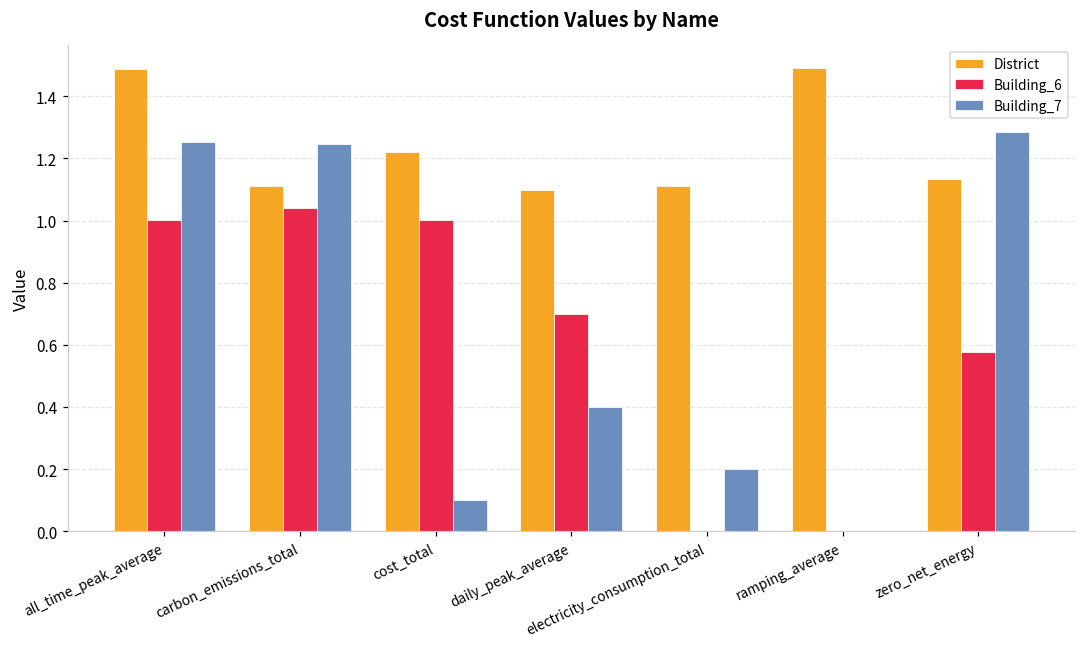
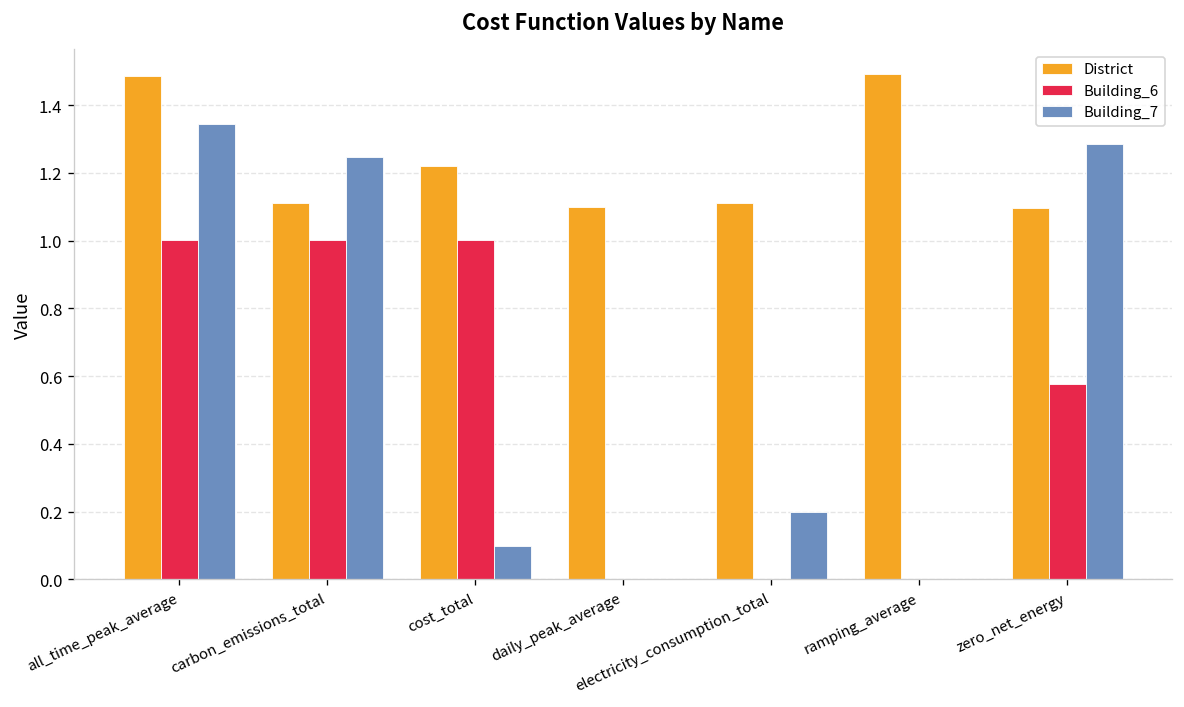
Building_7, all_time_peak_average: 1.25 -> 1.34
Building_6, carbon_emissions_total: 1.04 -> 1.00
Building_6, daily_peak_average: 0.7 -> 0.0
Building_7, daily_peak_average: 0.4 -> 0.0
District, zero_net_energy: 1.13 -> 1.10
